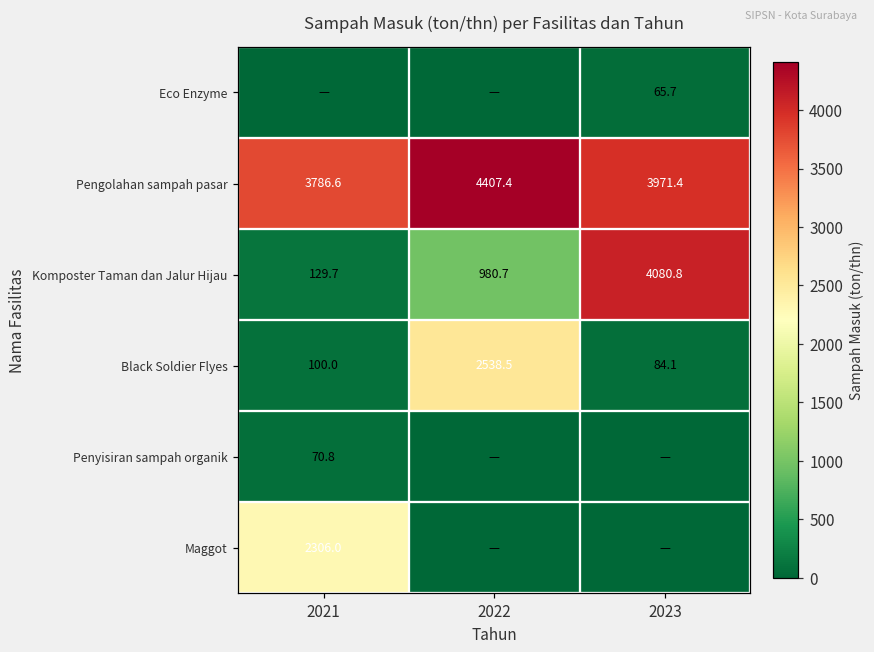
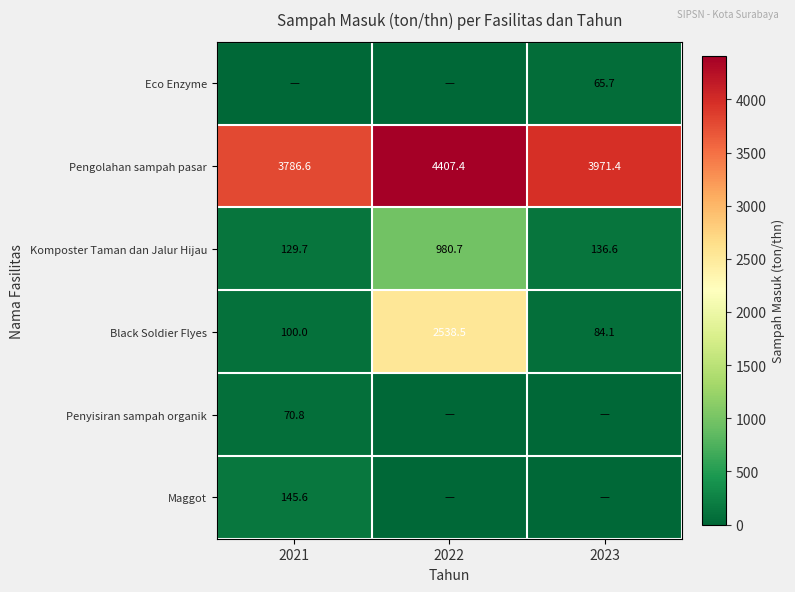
Komposter Taman dan Jalur Hijau, 2023: 4080.8 -> 136.6
Maggot, 2021: 2306.0 -> 145.6
